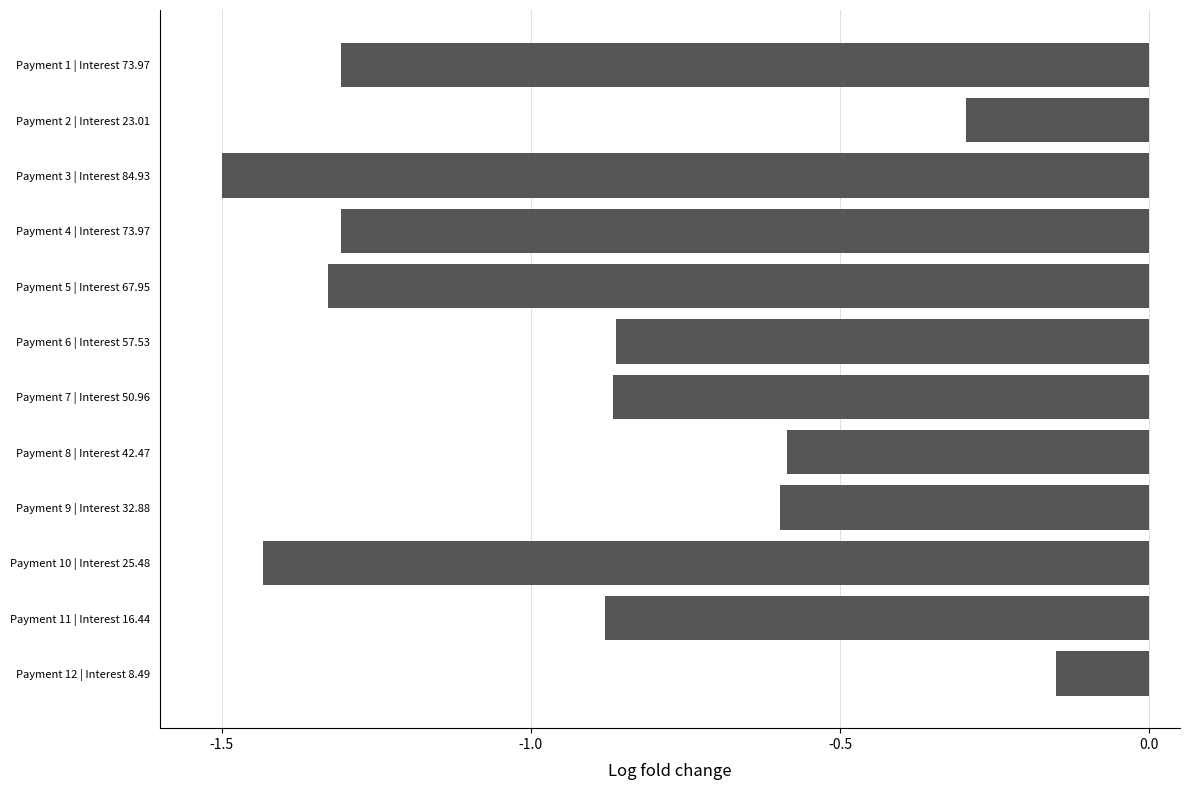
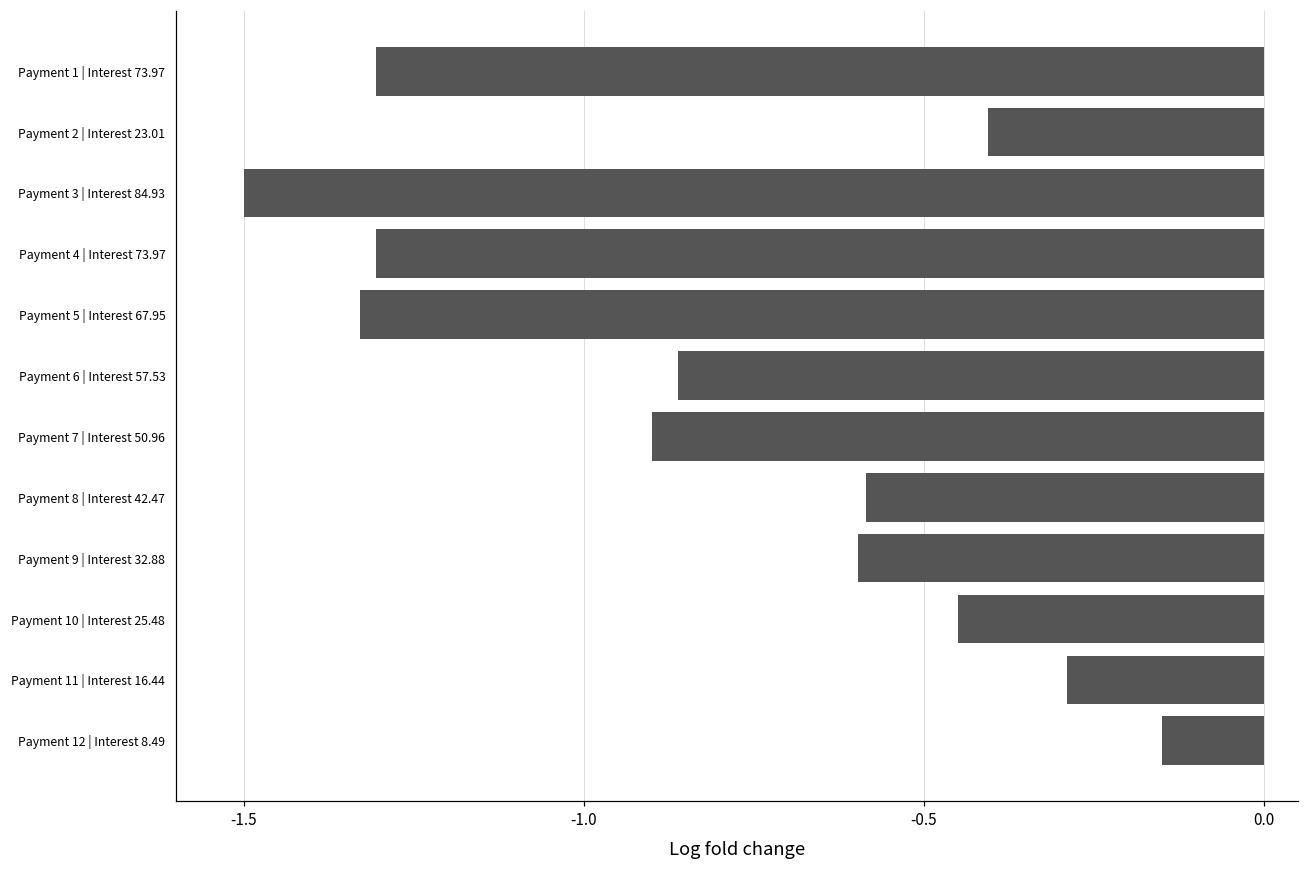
Payment 2 | Interest 23.01: -0.30 -> -0.41
Payment 7 | Interest 50.96: -0.87 -> -0.90
Payment 10 | Interest 25.48: -1.43 -> -0.45
Payment 11 | Interest 16.44: -0.88 -> -0.29
